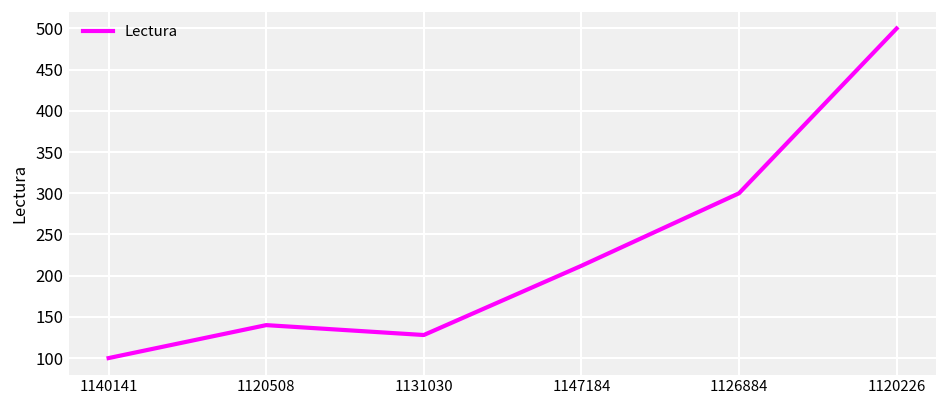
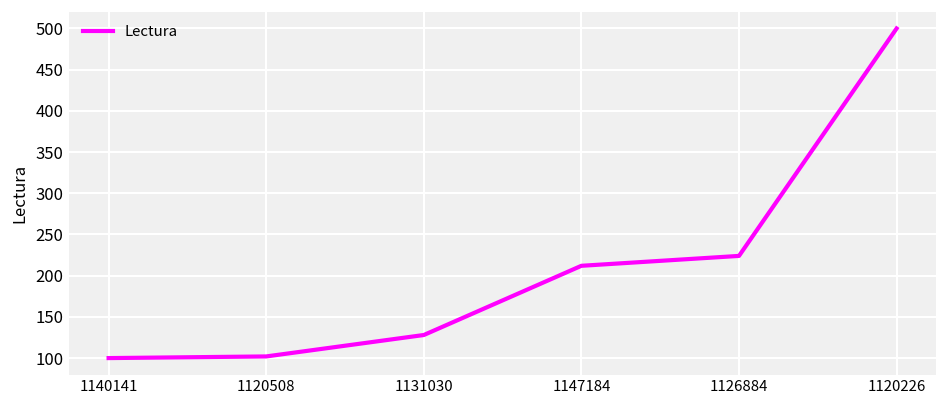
1120508: 140 -> 100
1126884: 300 -> 220
